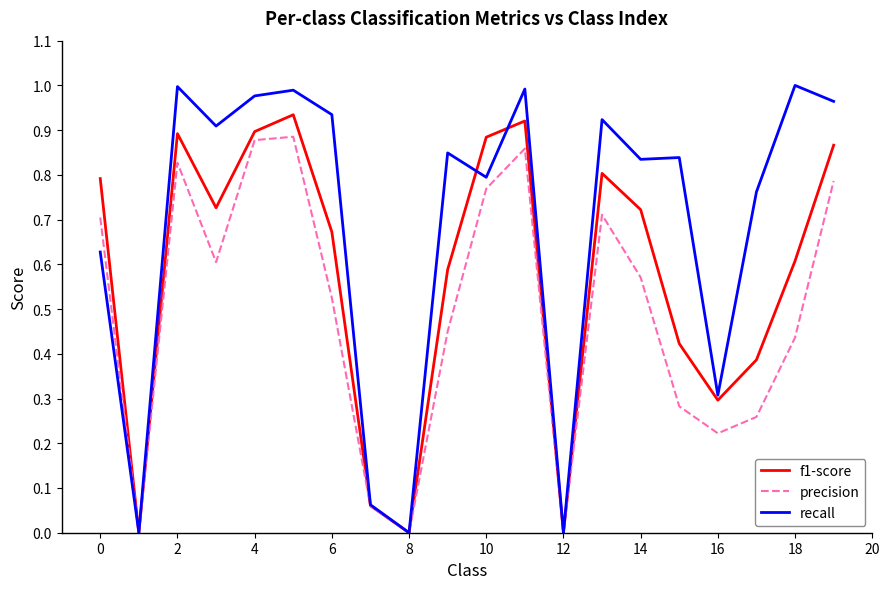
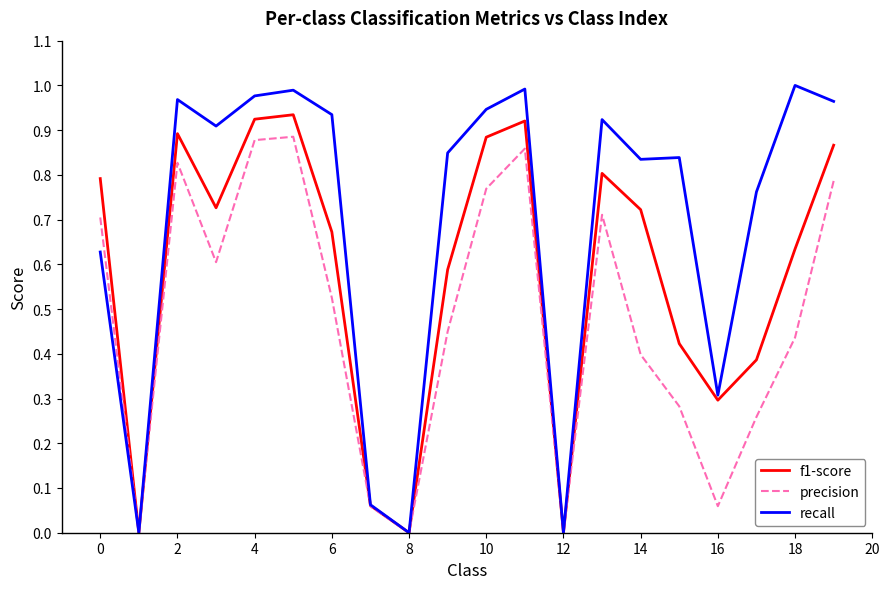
recall, 2: 1.00 -> 0.97
f1-score, 4: 0.90 -> 0.92
recall, 10: 0.79 -> 0.95
precision, 14: 0.57 -> 0.40
precision, 16: 0.22 -> 0.06
f1-score, 18: 0.61 -> 0.63
